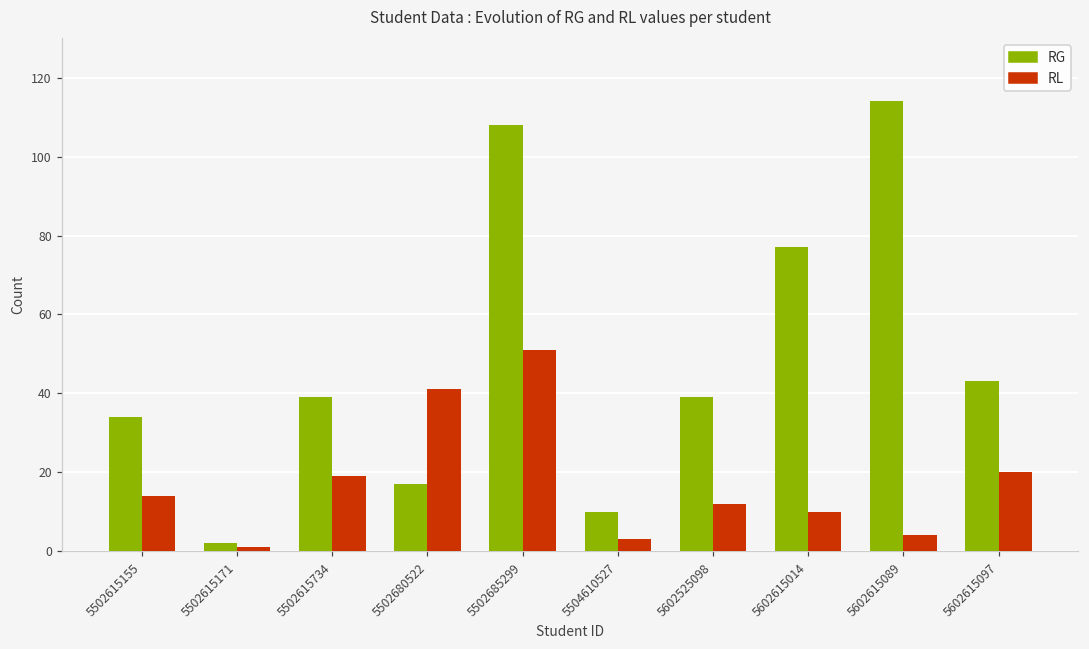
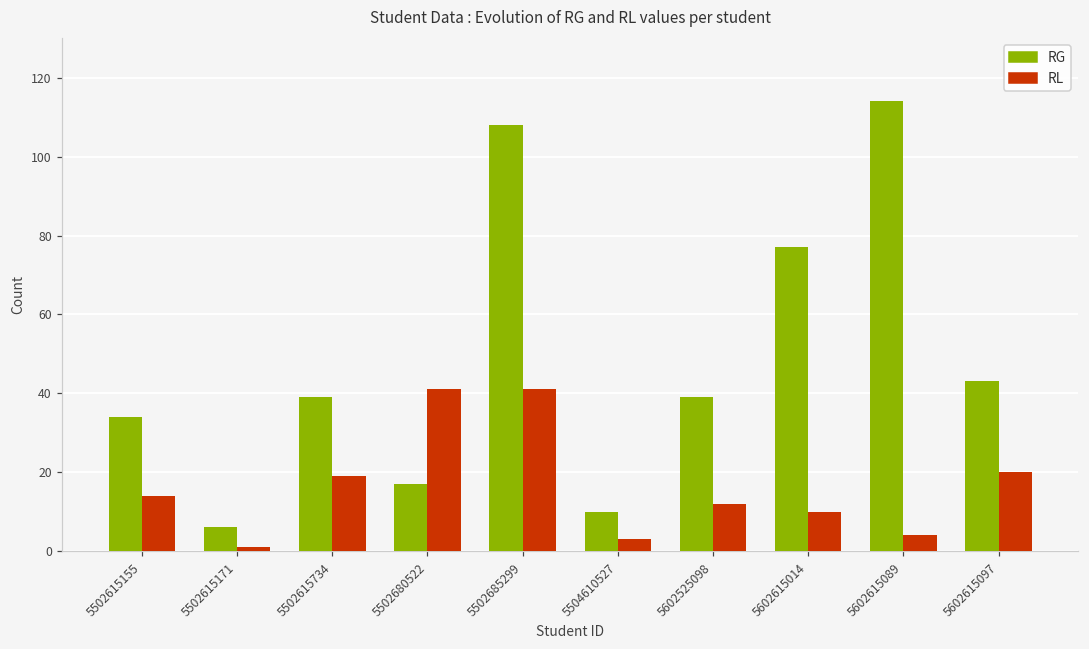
RG, 5502615171: 2 -> 6
RL, 5502685299: 51 -> 41
